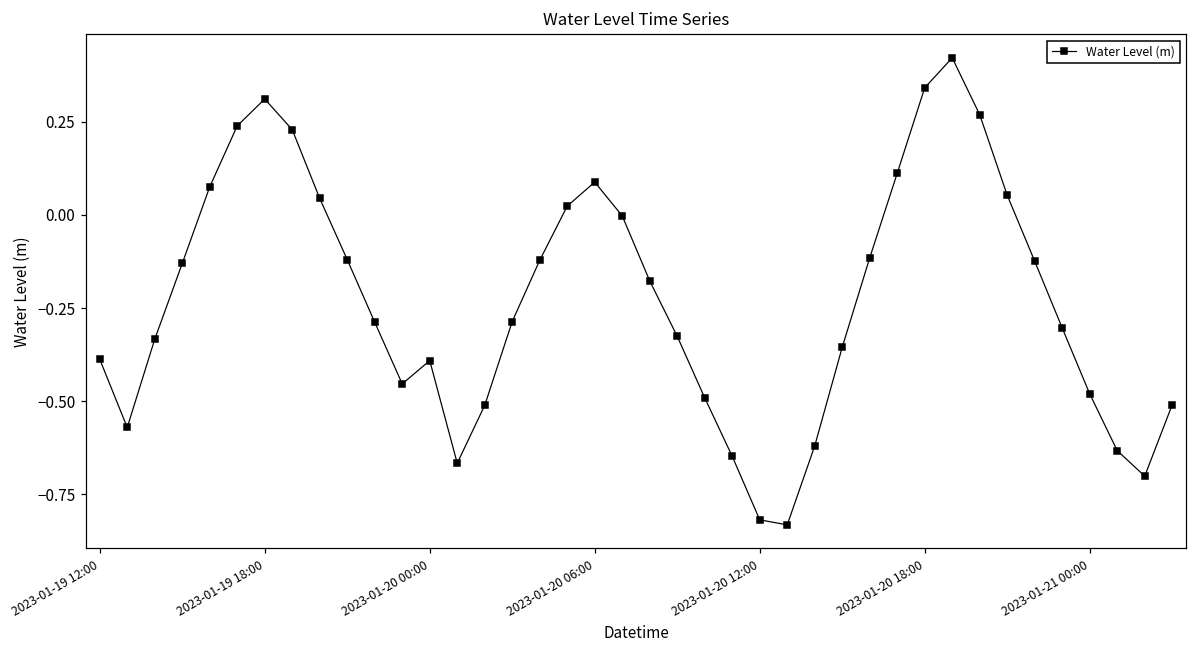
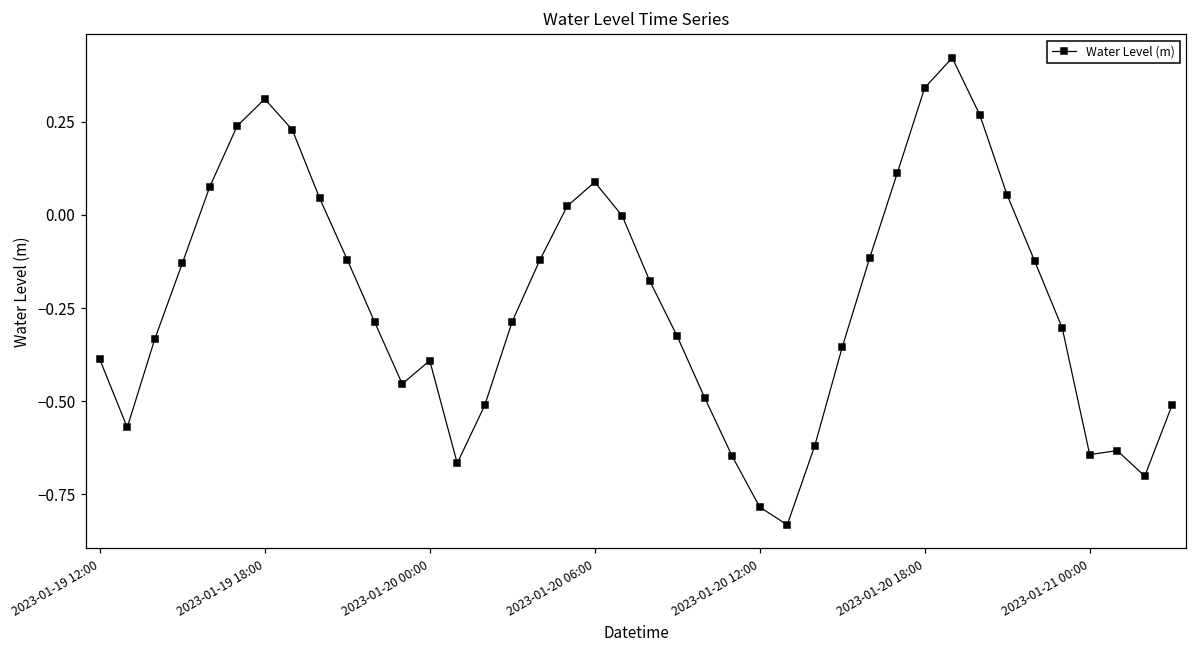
2023-01-20 12:00: -0.82 -> -0.78
2023-01-21 00:00: -0.48 -> -0.64
